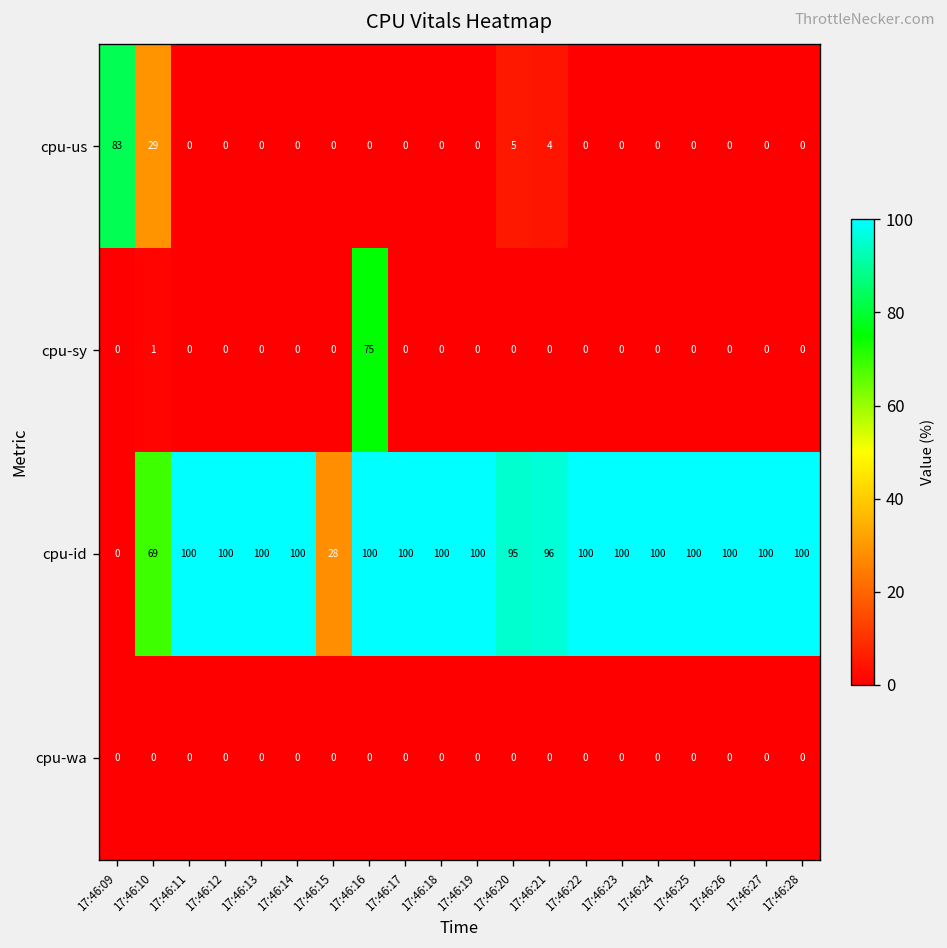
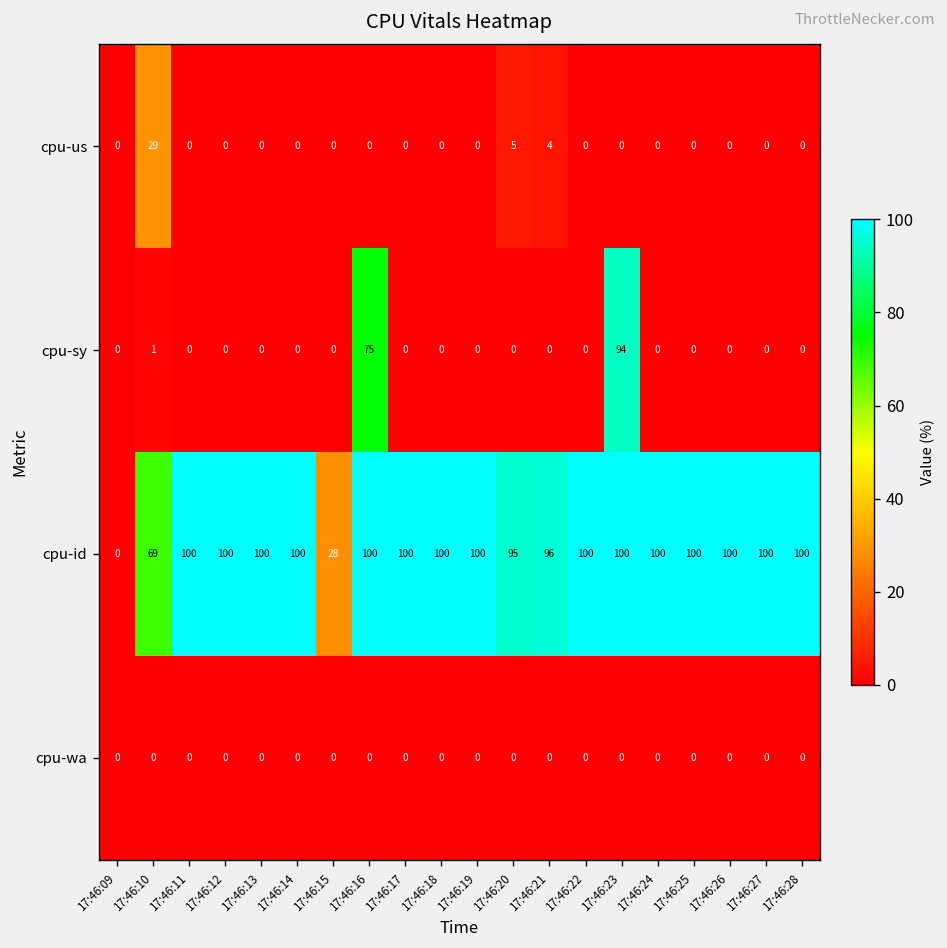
cpu-us, 17:46:09: 83 -> 0
cpu-sy, 17:46:23: 0 -> 94
